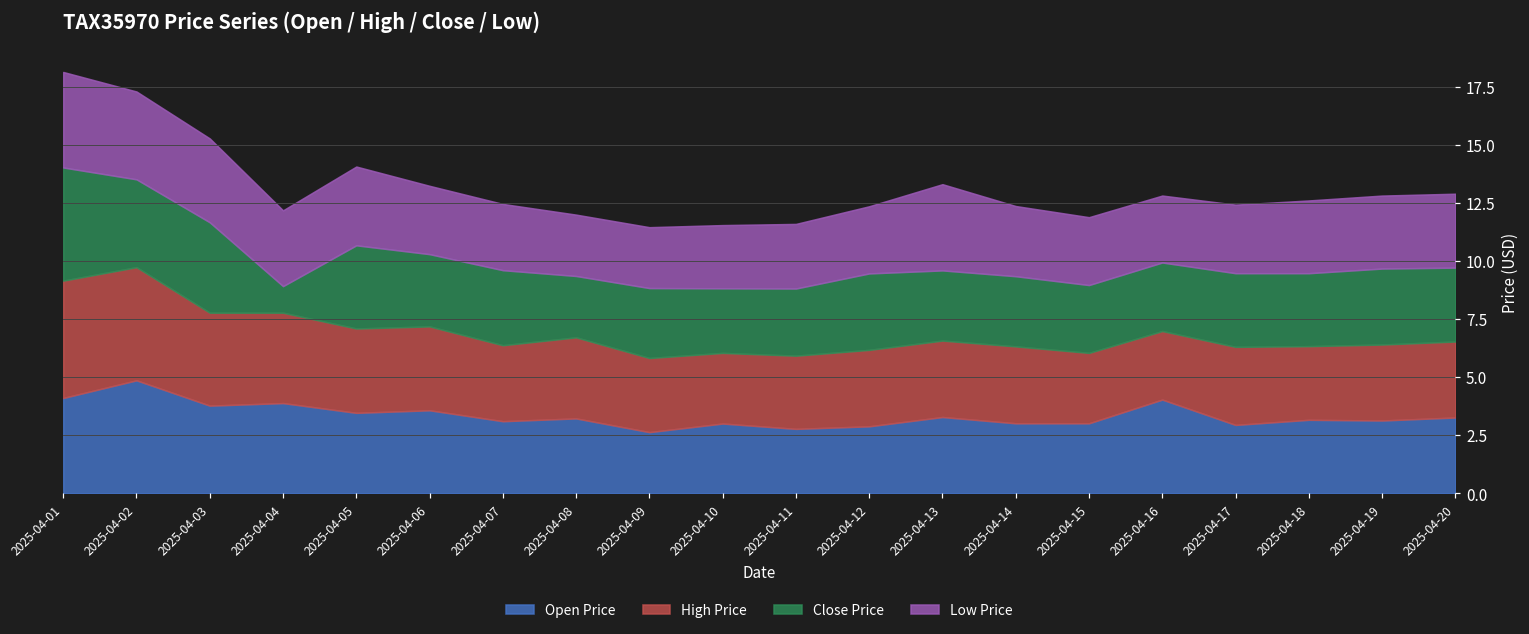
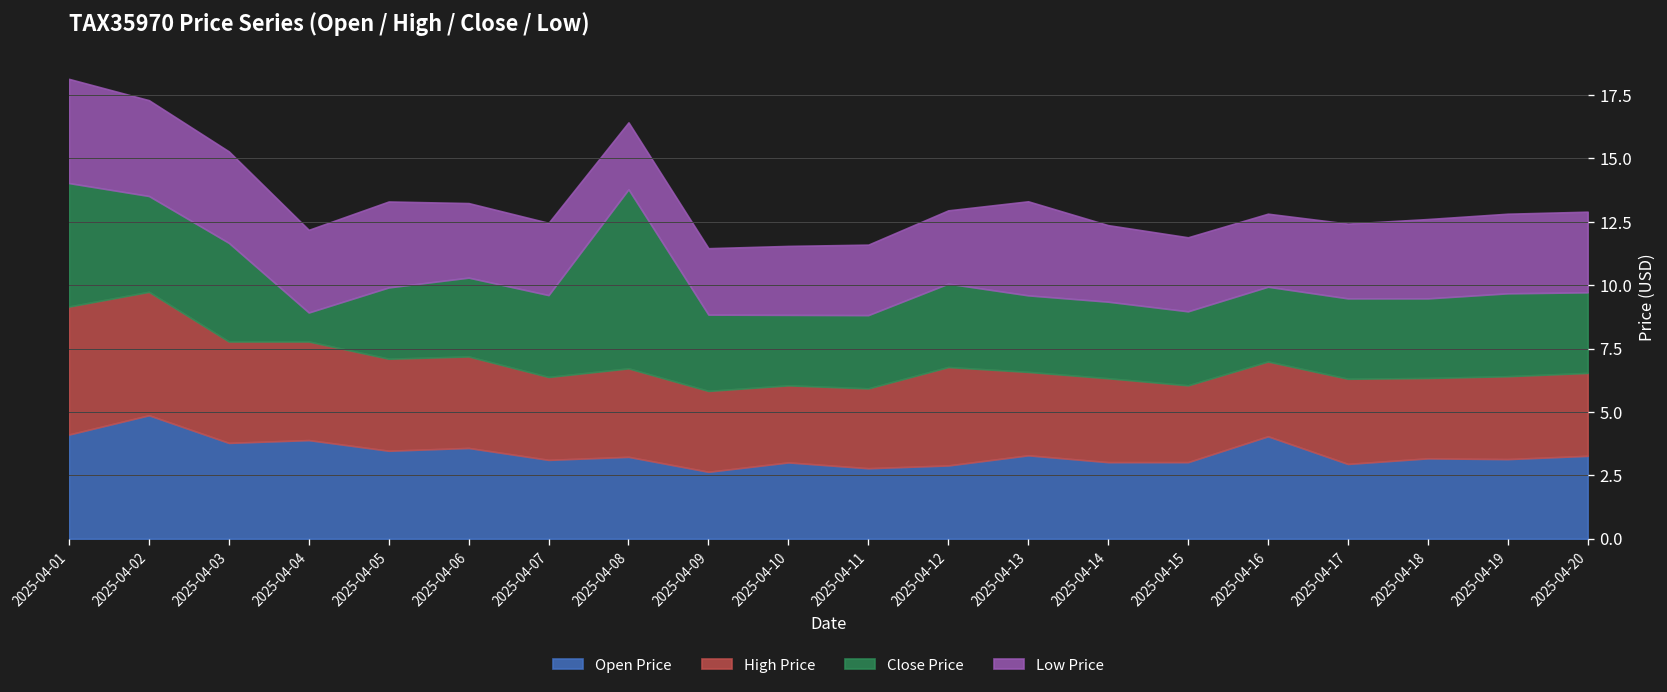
Close Price, 2025-04-05: 3.6 -> 2.8
Close Price, 2025-04-08: 2.6 -> 7.1
High Price, 2025-04-12: 3.3 -> 3.9
